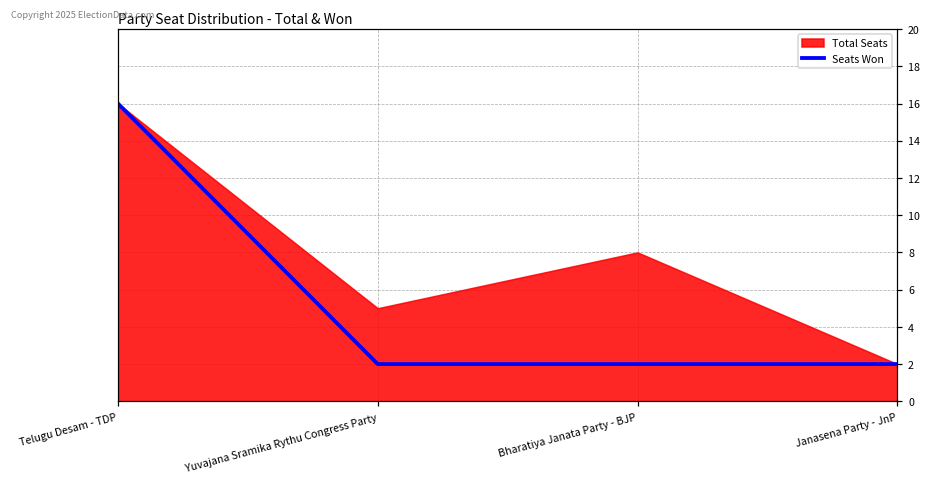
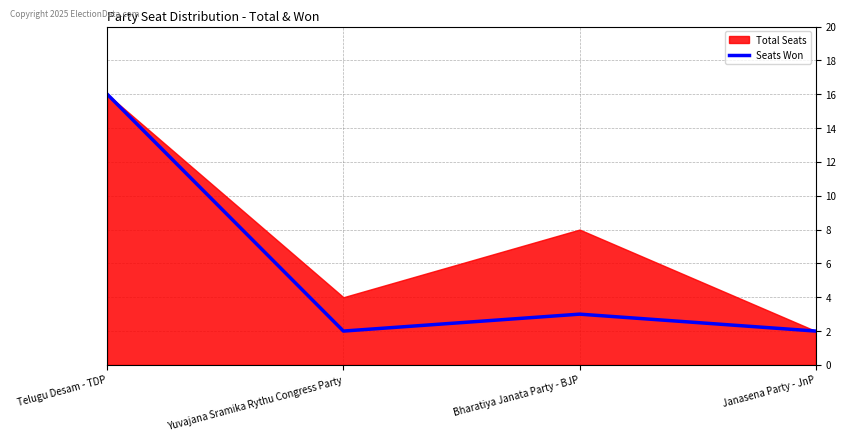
Total Seats, Yuvajana Sramika Rythu Congress Party: 5 -> 4
Seats Won, Bharatiya Janata Party - BJP: 2 -> 3
